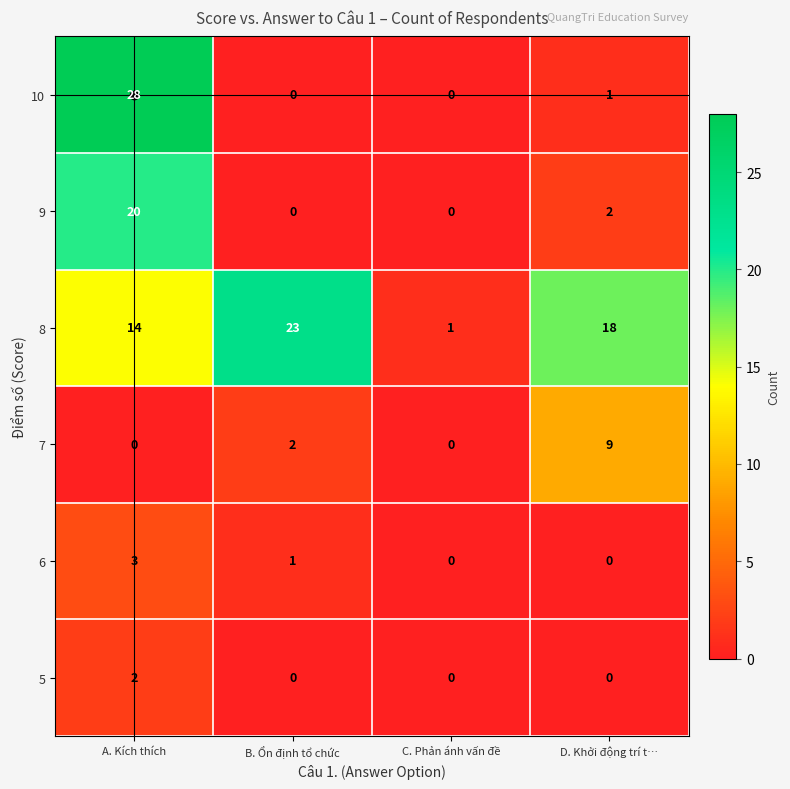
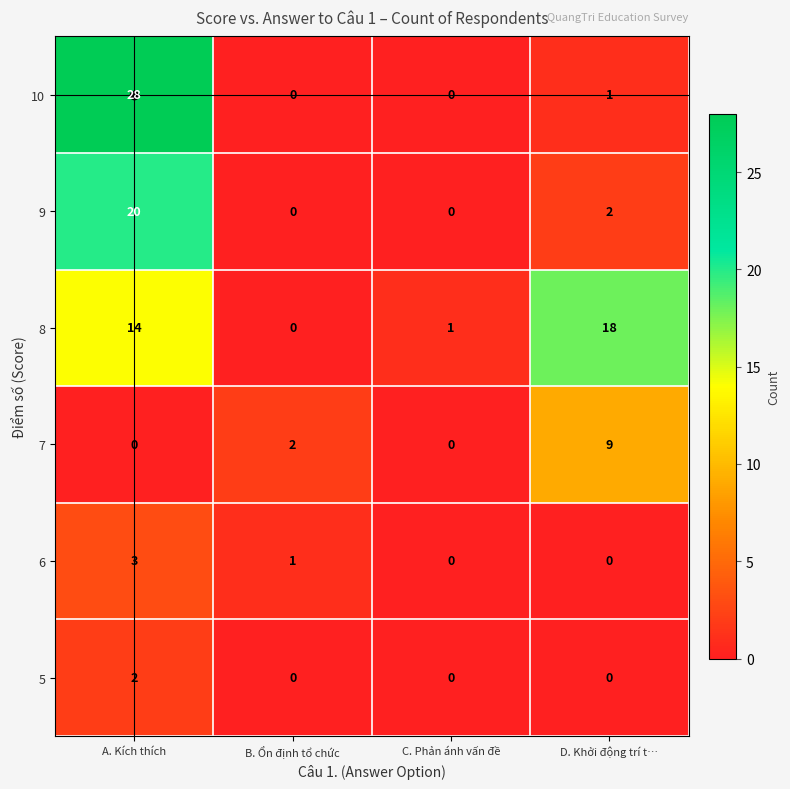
8, B. Ổn định tổ chức: 23 -> 0
